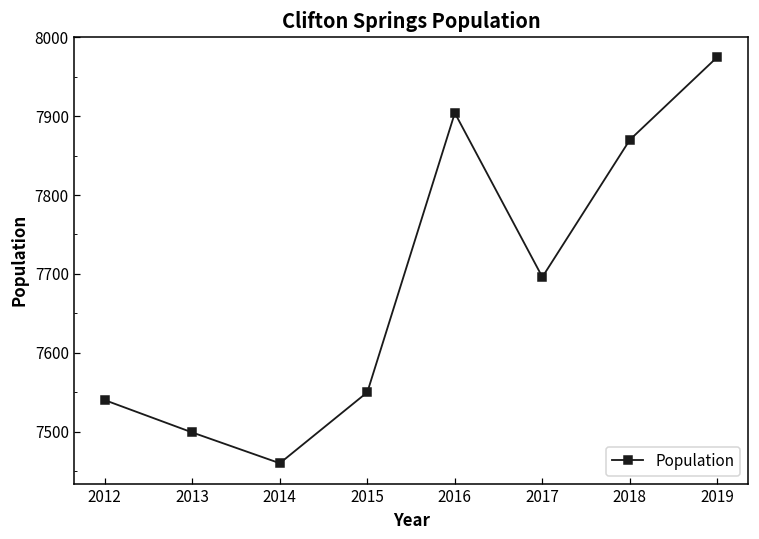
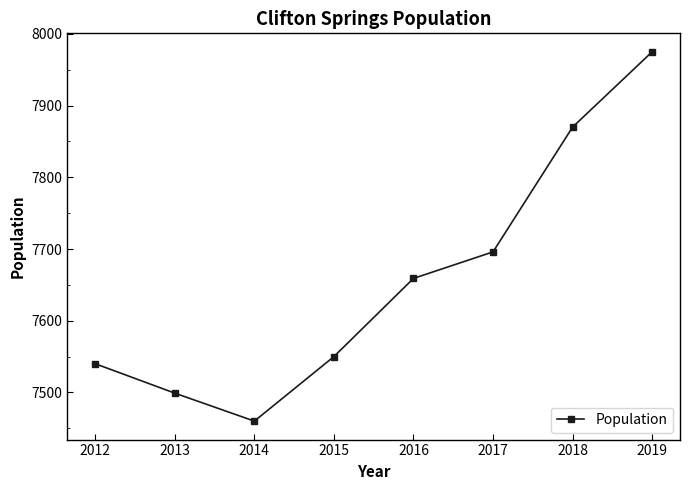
2016: 7900 -> 7660
